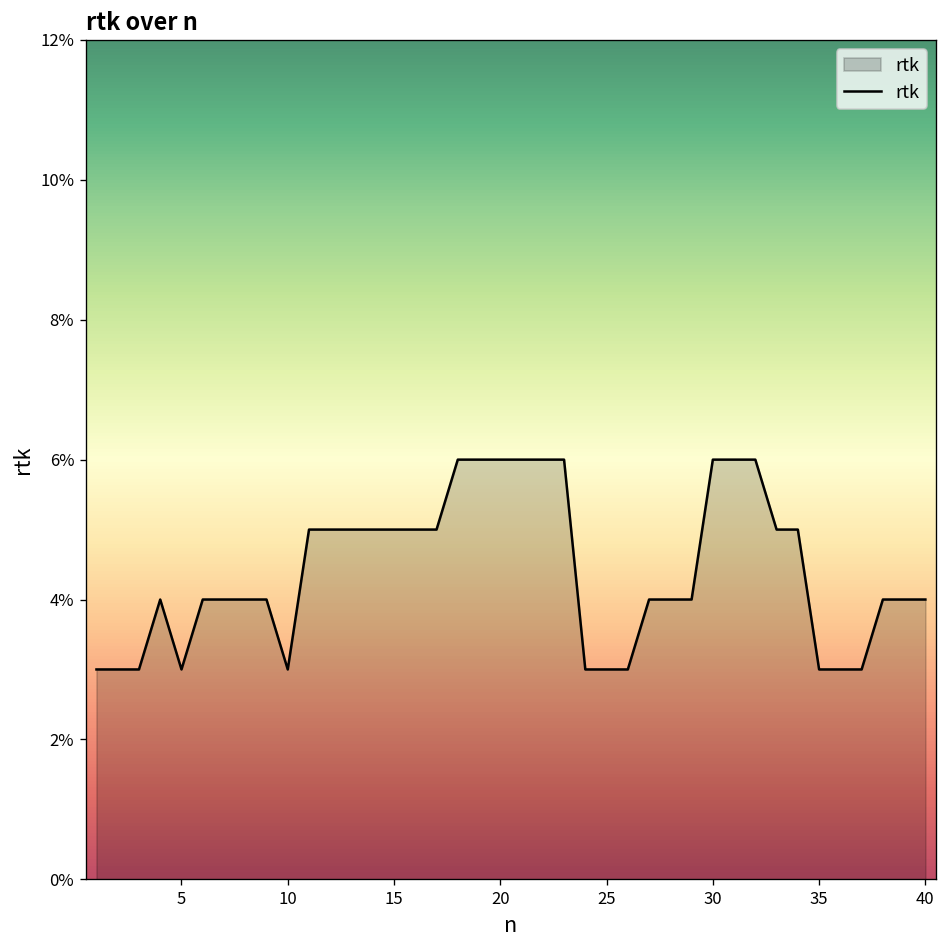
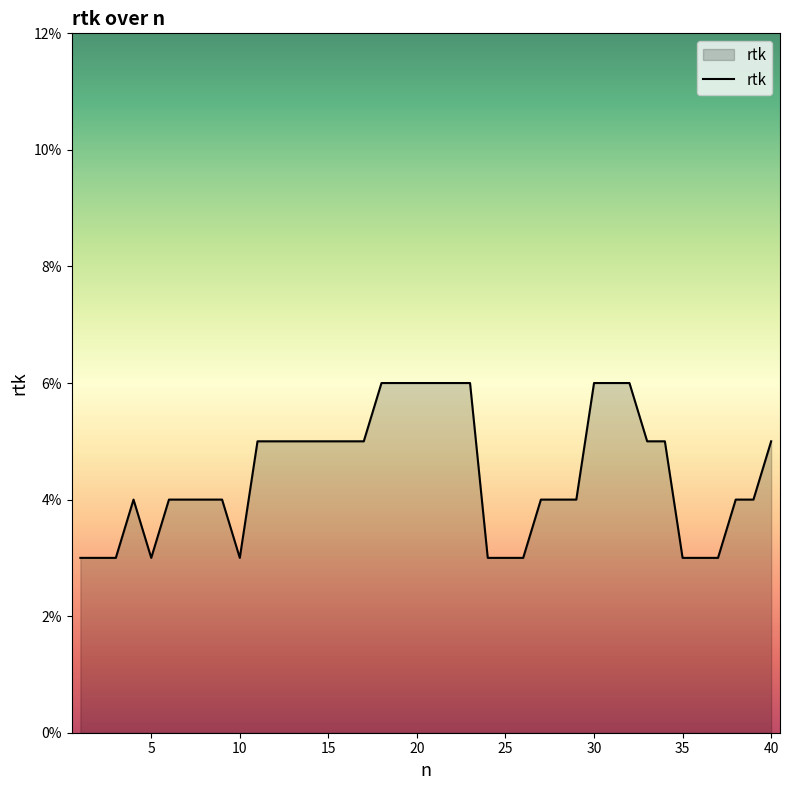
40: 4.0% -> 5.0%
